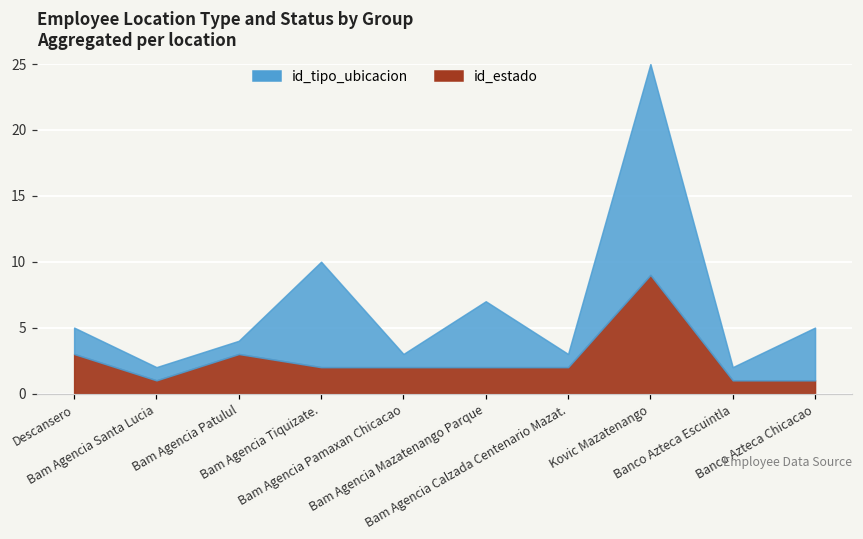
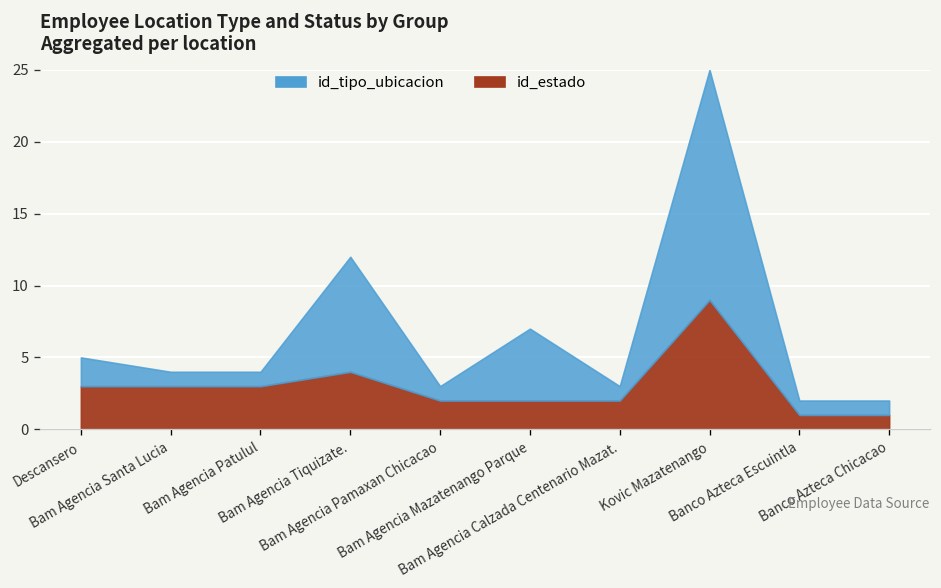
id_estado, Bam Agencia Santa Lucia: 1 -> 3
id_estado, Bam Agencia Tiquizate.: 2 -> 4
id_tipo_ubicacion, Banco Azteca Chicacao: 4 -> 1
